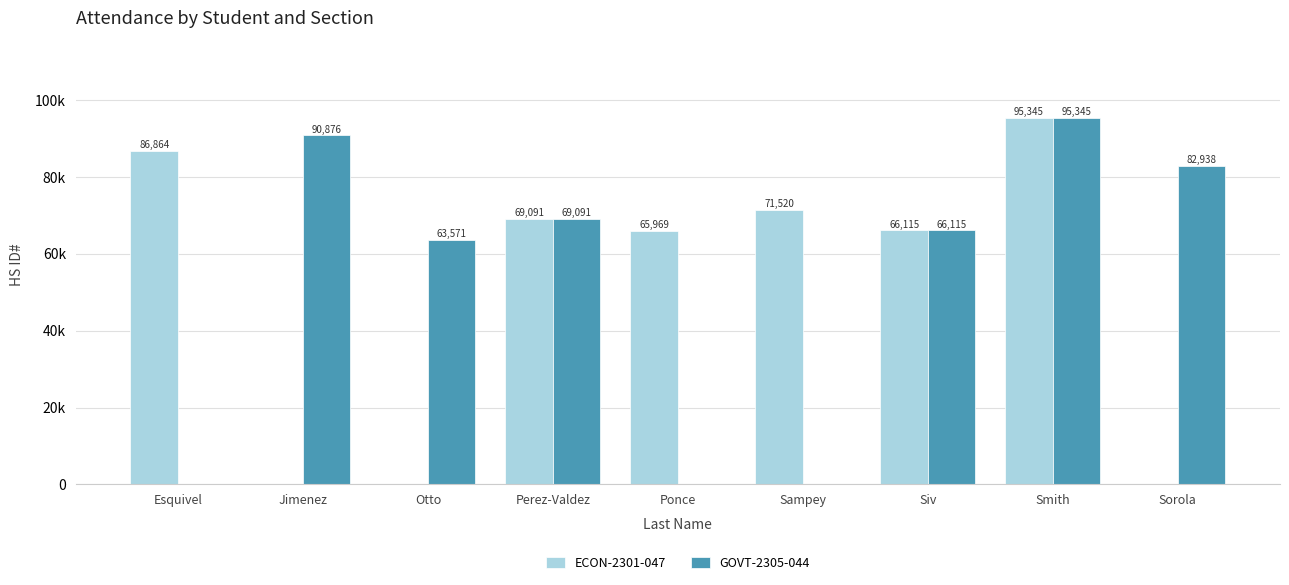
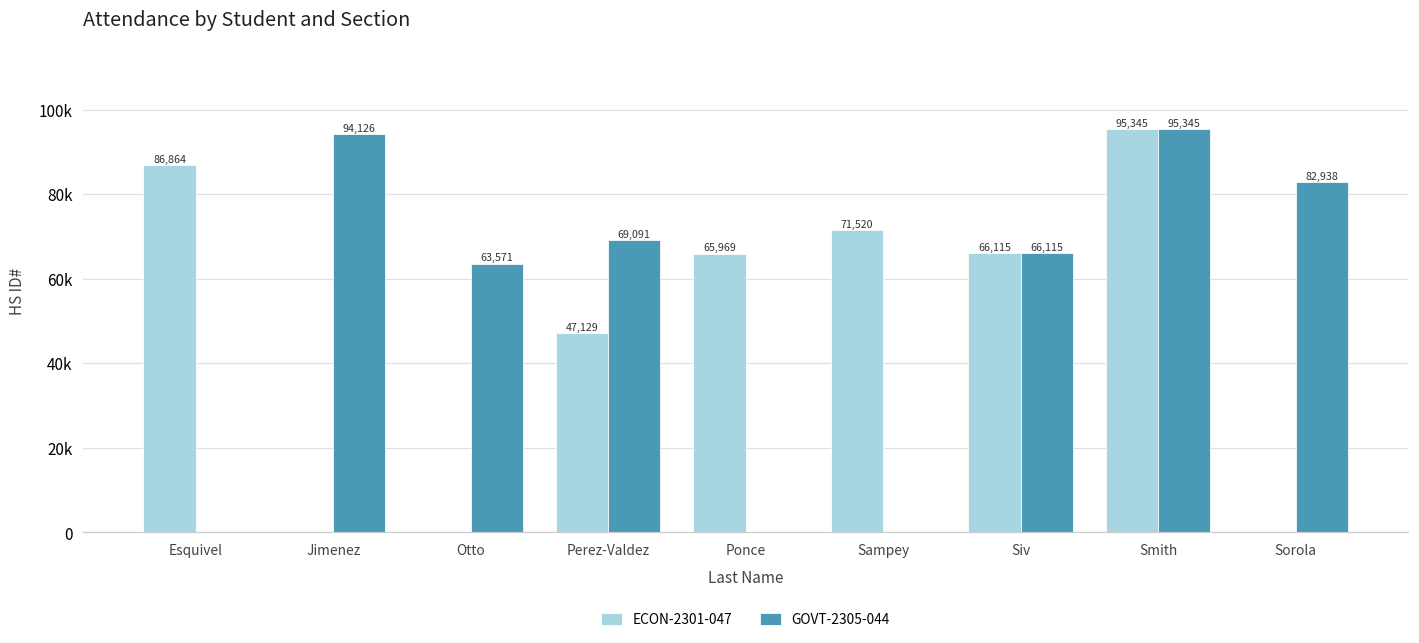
GOVT-2305-044, Jimenez: 90,876 -> 94,126
ECON-2301-047, Perez-Valdez: 69,091 -> 47,129
